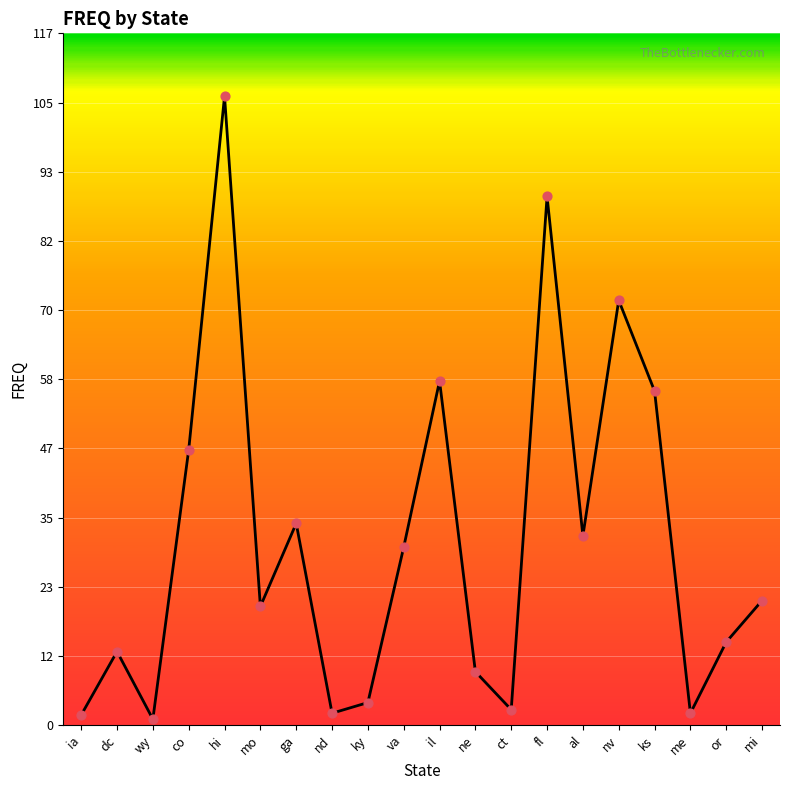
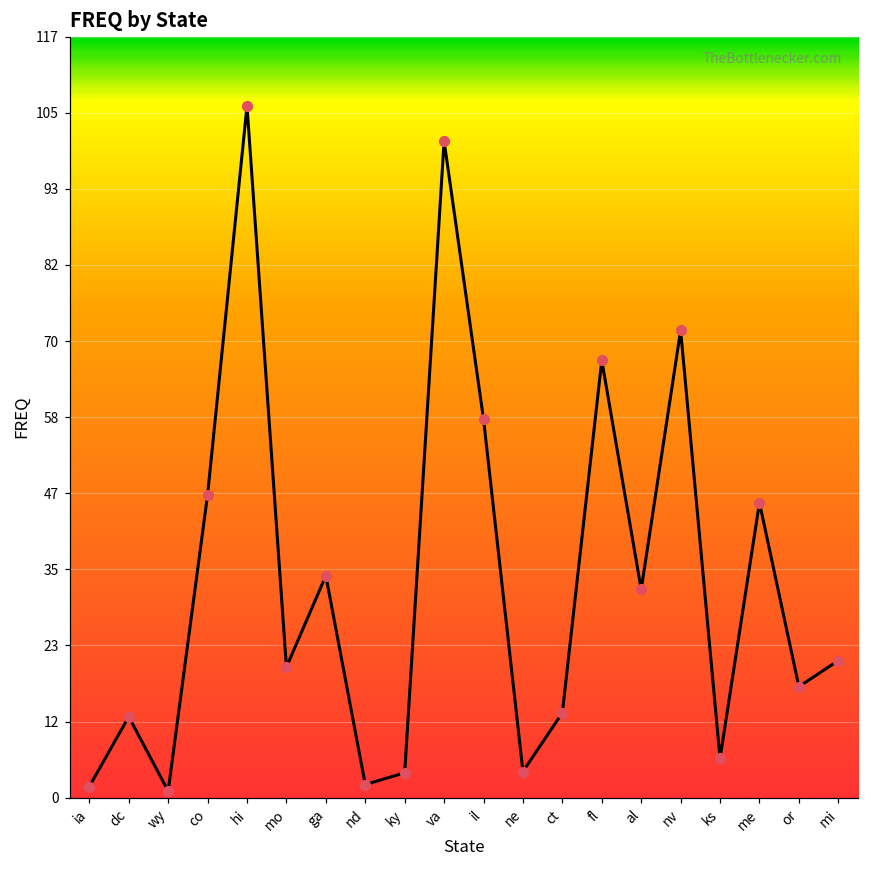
va: 30 -> 101
ne: 9 -> 4
ct: 3 -> 13
fl: 89 -> 67
ks: 56 -> 6
me: 2 -> 45
or: 14 -> 17
